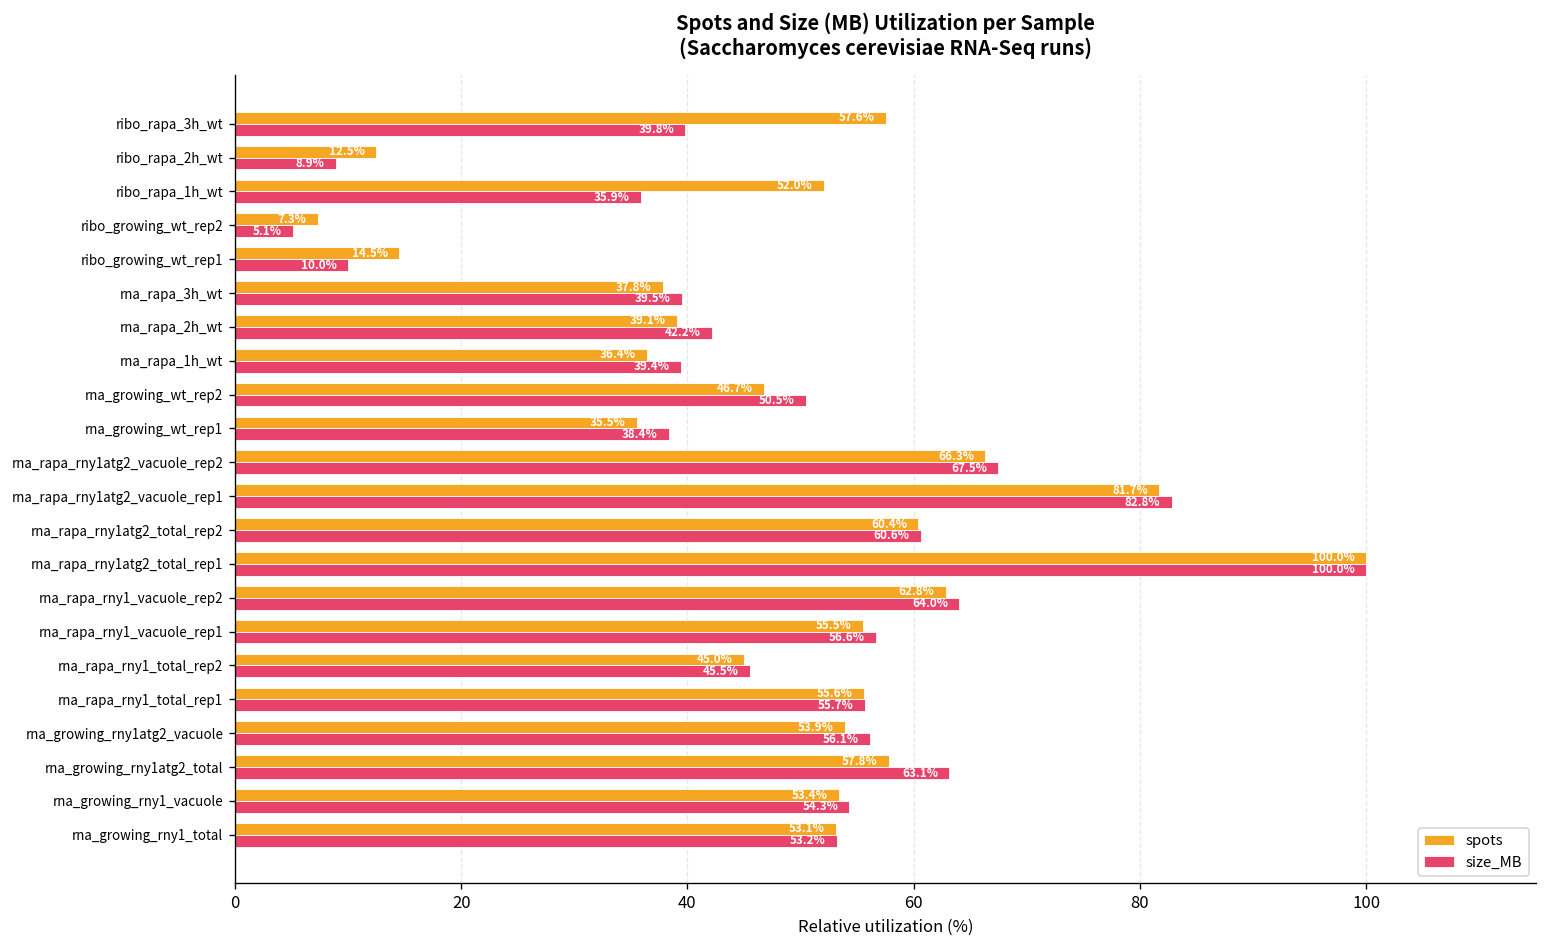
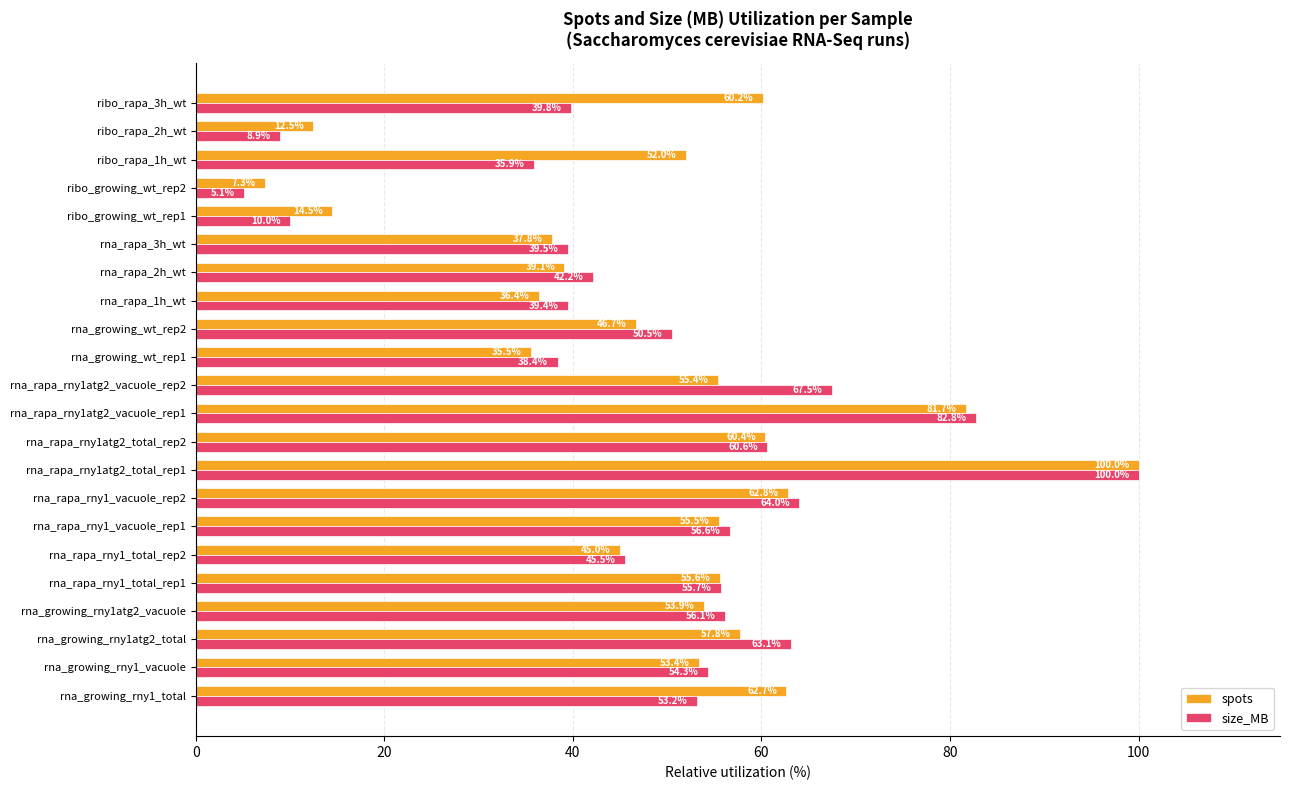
spots, ribo_rapa_3h_wt: 57.6% -> 60.2%
spots, rna_rapa_rny1atg2_vacuole_rep2: 66.3% -> 55.4%
spots, rna_growing_rny1_total: 53.1% -> 62.7%
